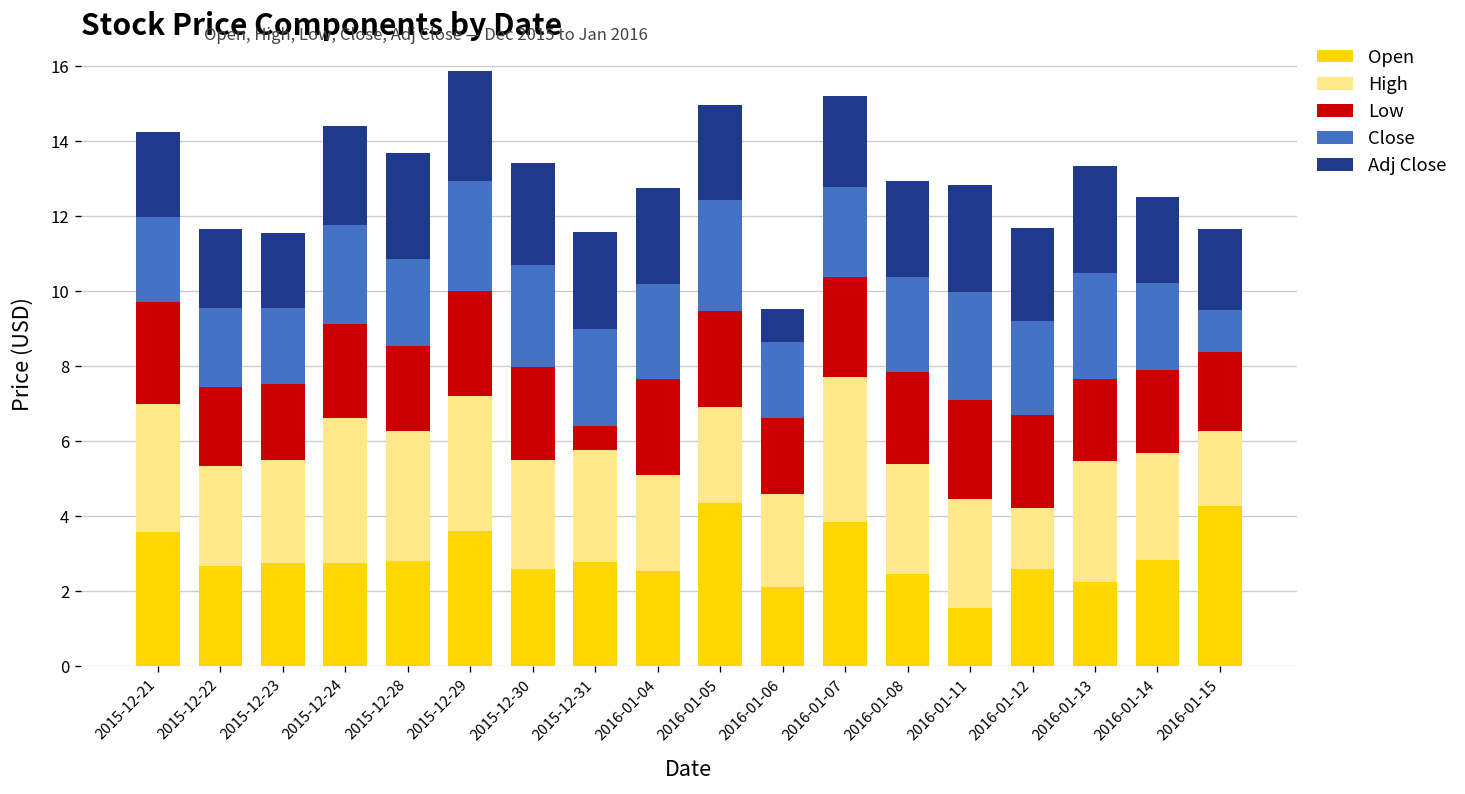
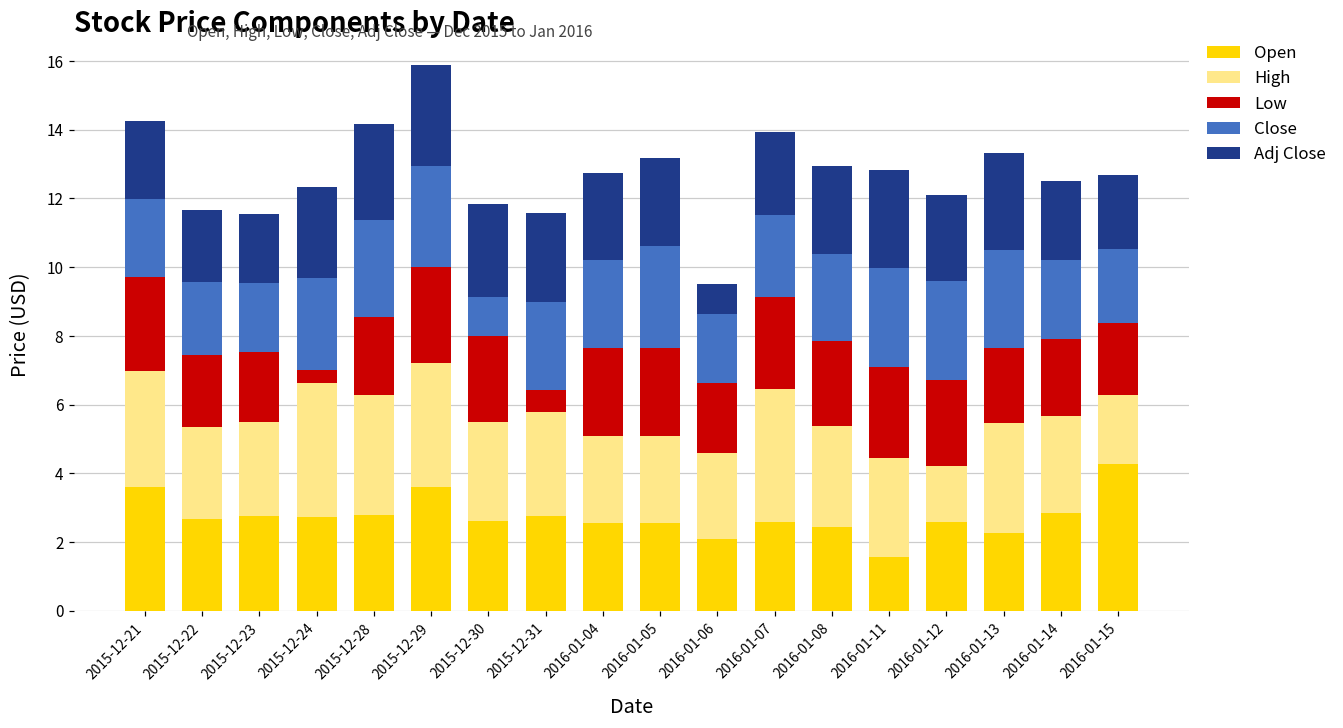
Low, 2015-12-24: 2.5 -> 0.4
Close, 2015-12-28: 2.3 -> 2.8
Close, 2015-12-30: 2.7 -> 1.1
Open, 2016-01-05: 4.4 -> 2.6
Open, 2016-01-07: 3.9 -> 2.6
Close, 2016-01-12: 2.5 -> 2.9
Close, 2016-01-15: 1.1 -> 2.2
